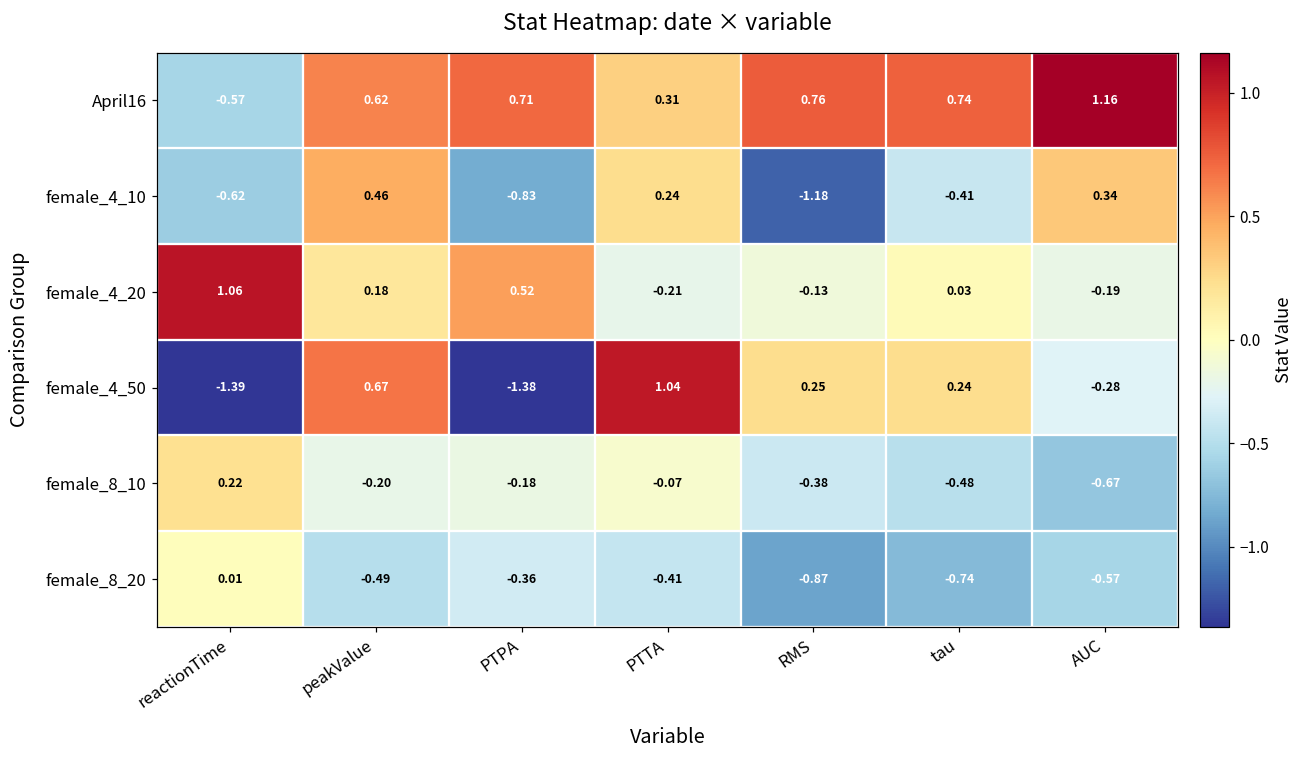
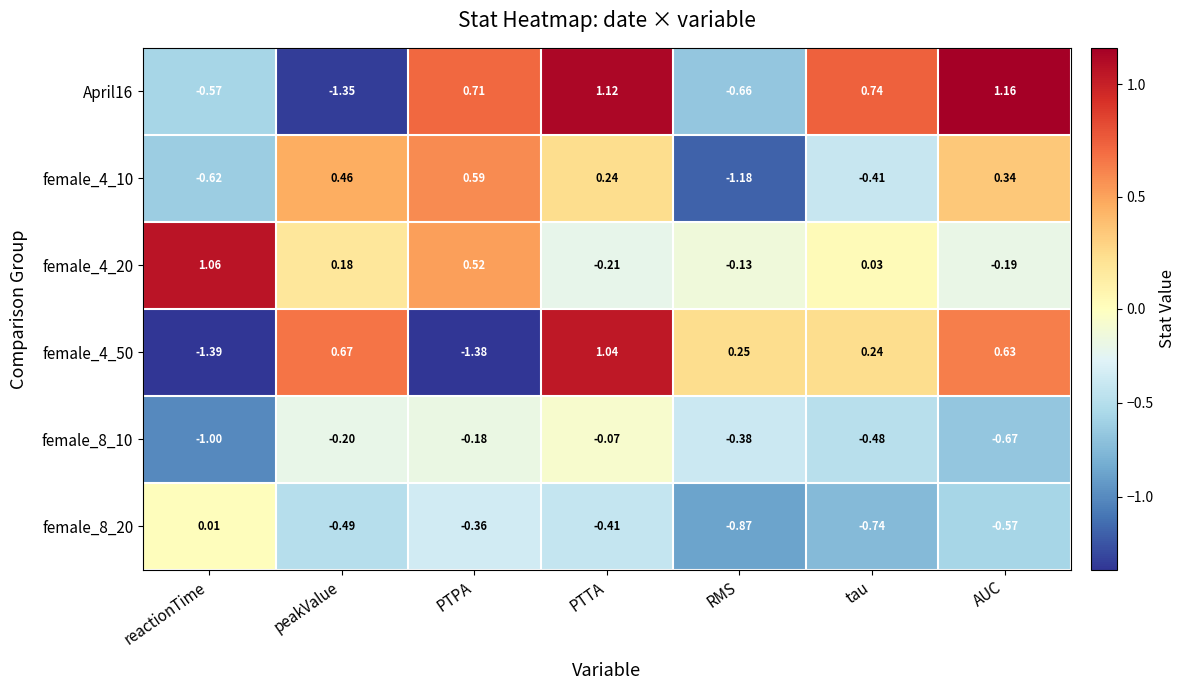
April16, peakValue: 0.62 -> -1.35
April16, PTTA: 0.31 -> 1.12
April16, RMS: 0.76 -> -0.66
female_4_10, PTPA: -0.83 -> 0.59
female_4_50, AUC: -0.28 -> 0.63
female_8_10, reactionTime: 0.22 -> -1.00
